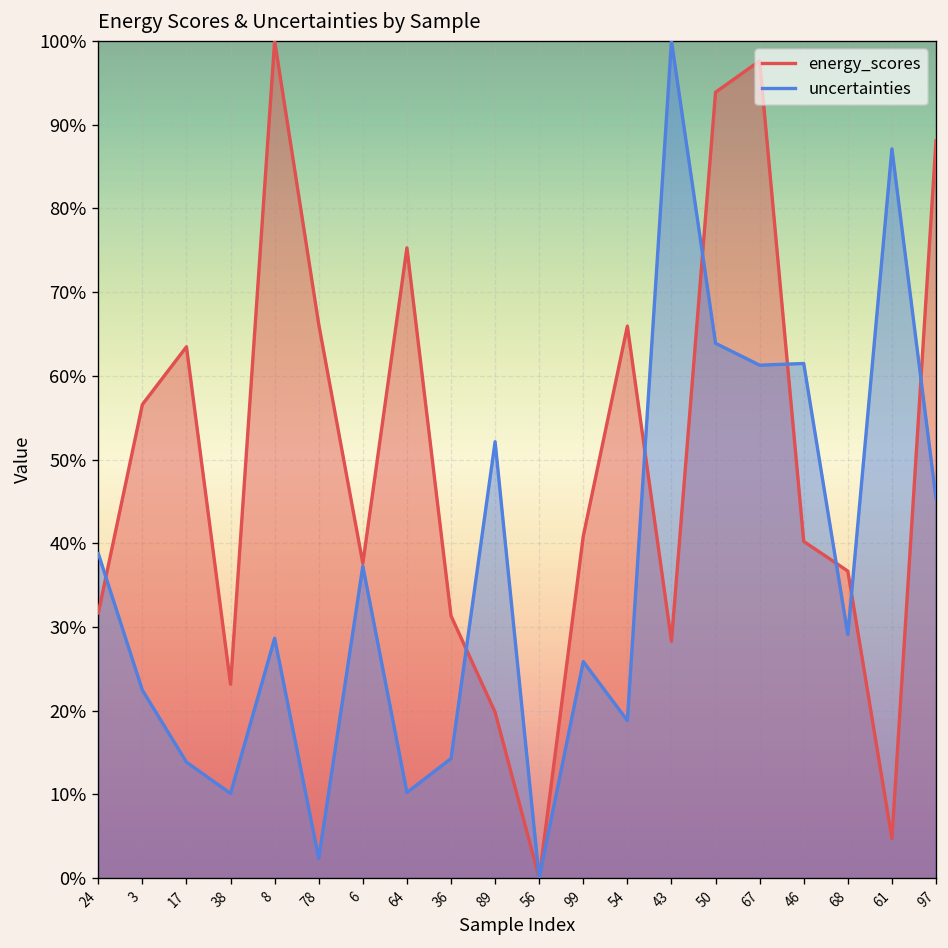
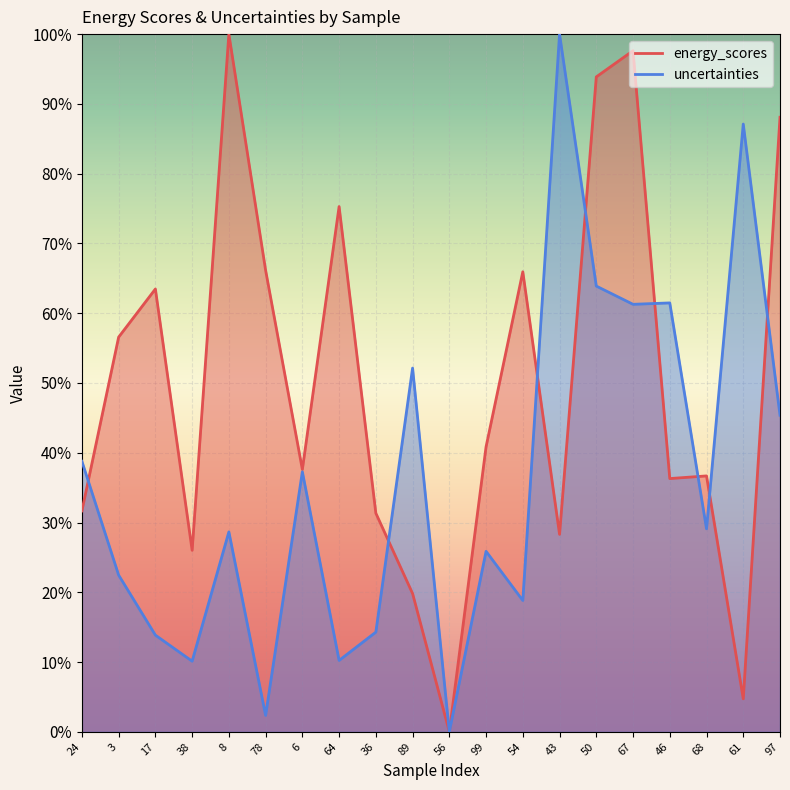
energy_scores, 38: 23% -> 26%
energy_scores, 46: 40% -> 36%
